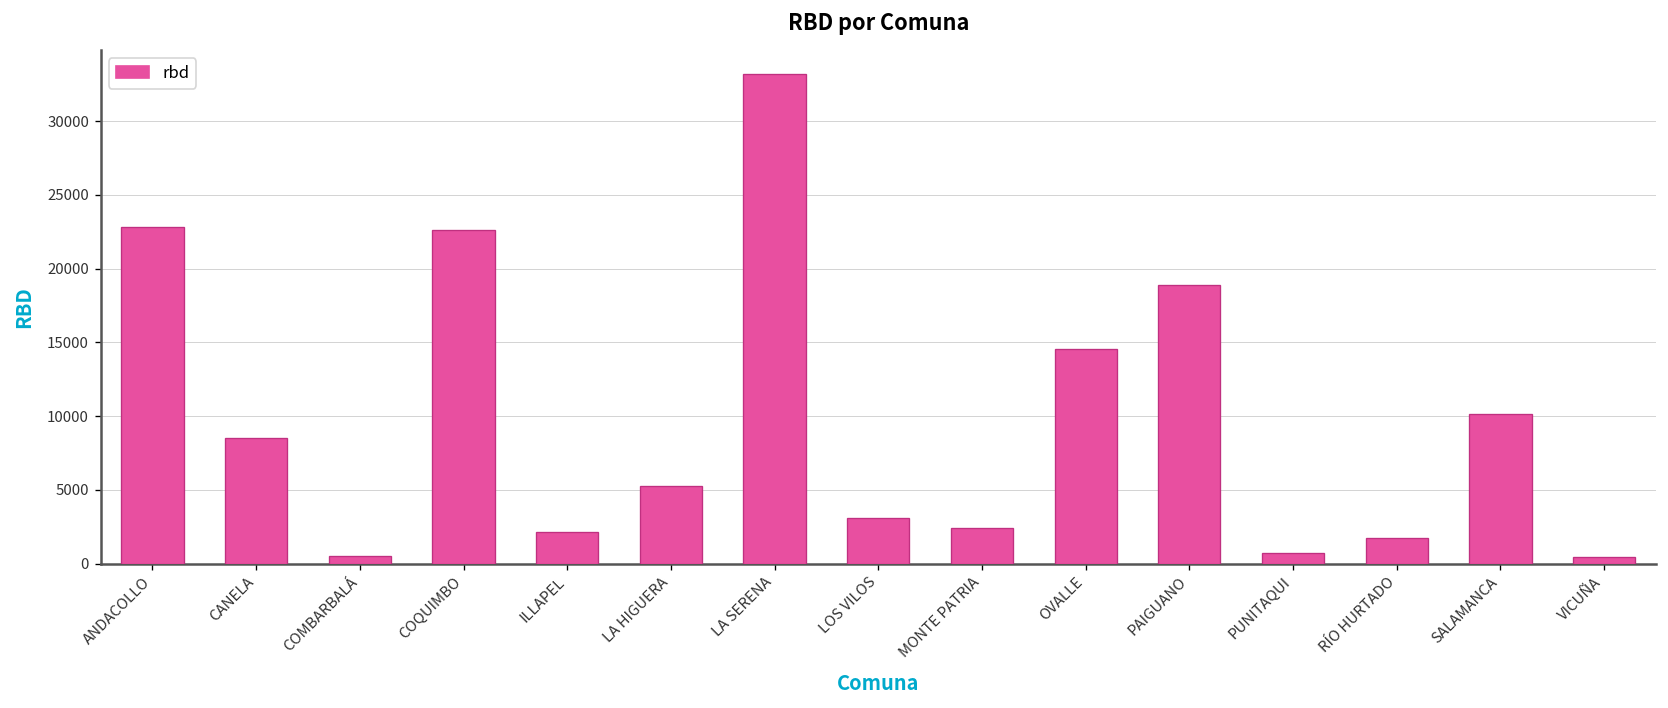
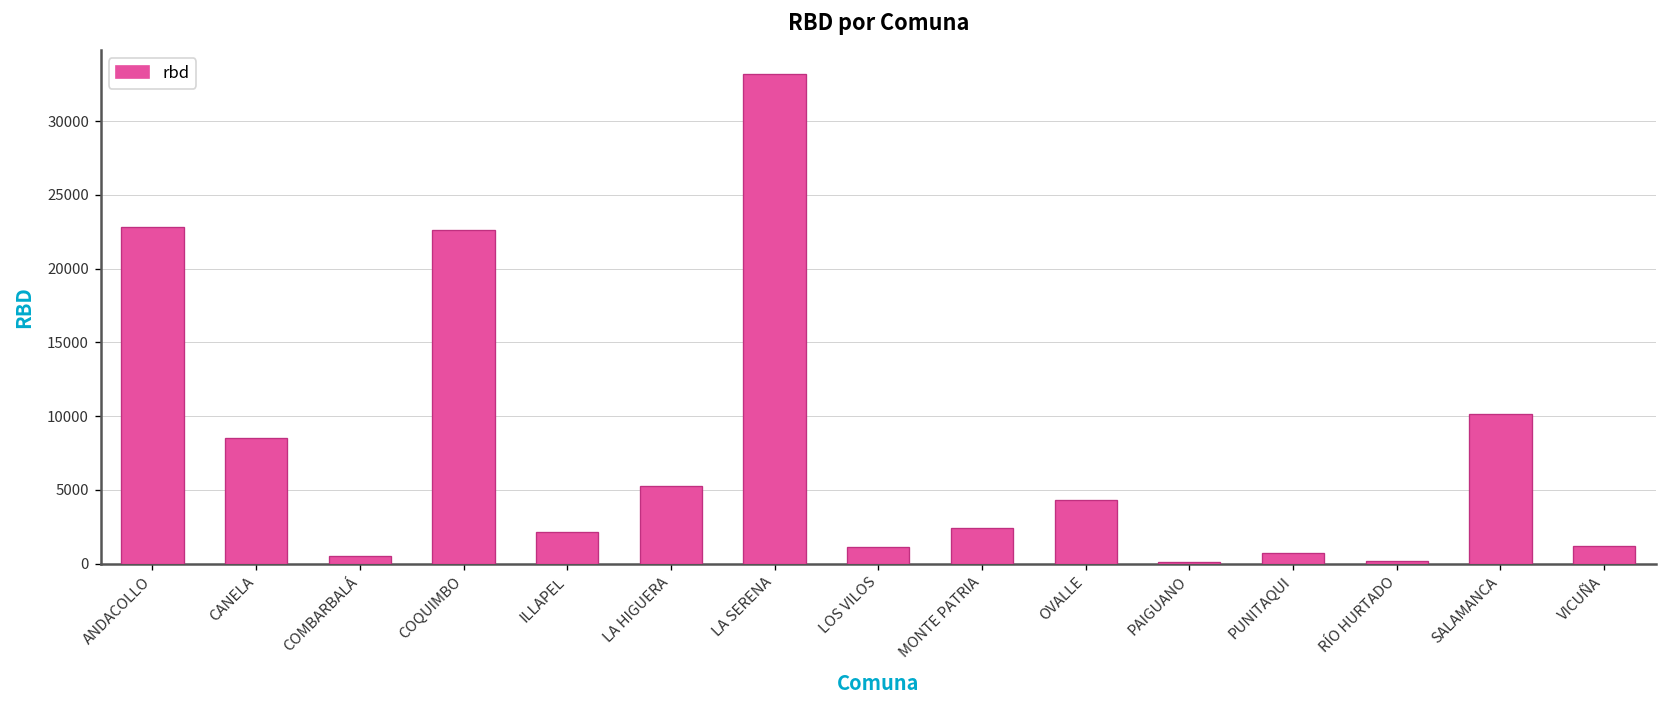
LOS VILOS: 3100 -> 1100
OVALLE: 14600 -> 4300
PAIGUANO: 18900 -> 100
RÍO HURTADO: 1700 -> 100
VICUÑA: 500 -> 1200
